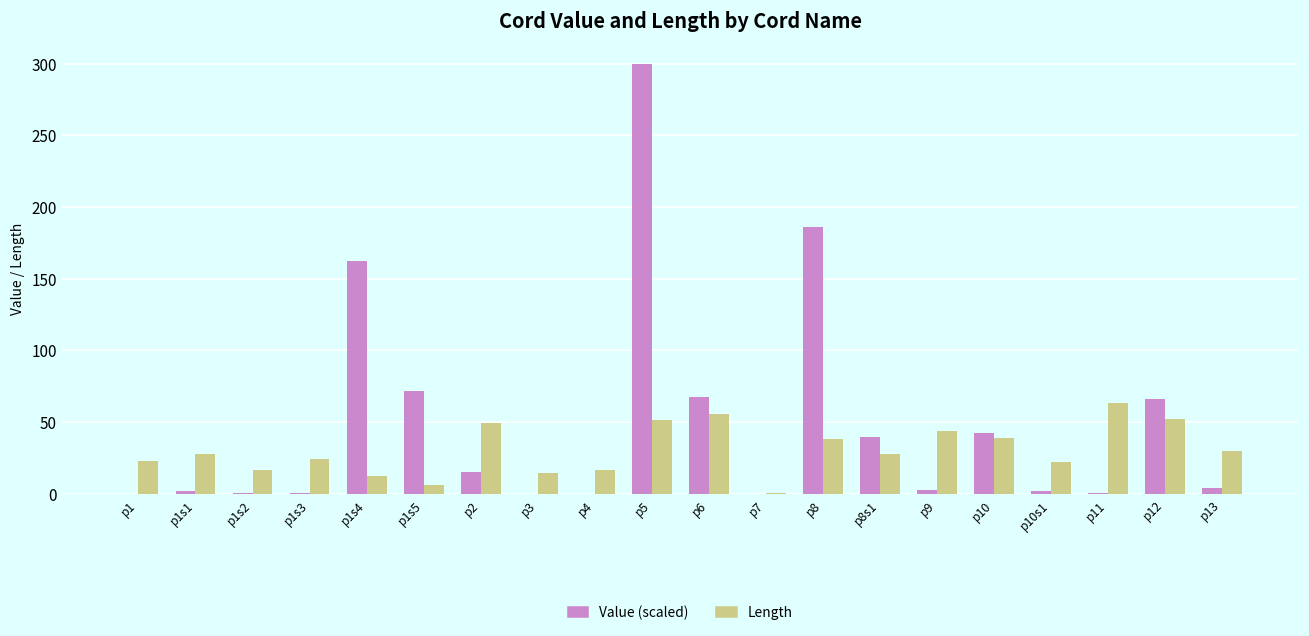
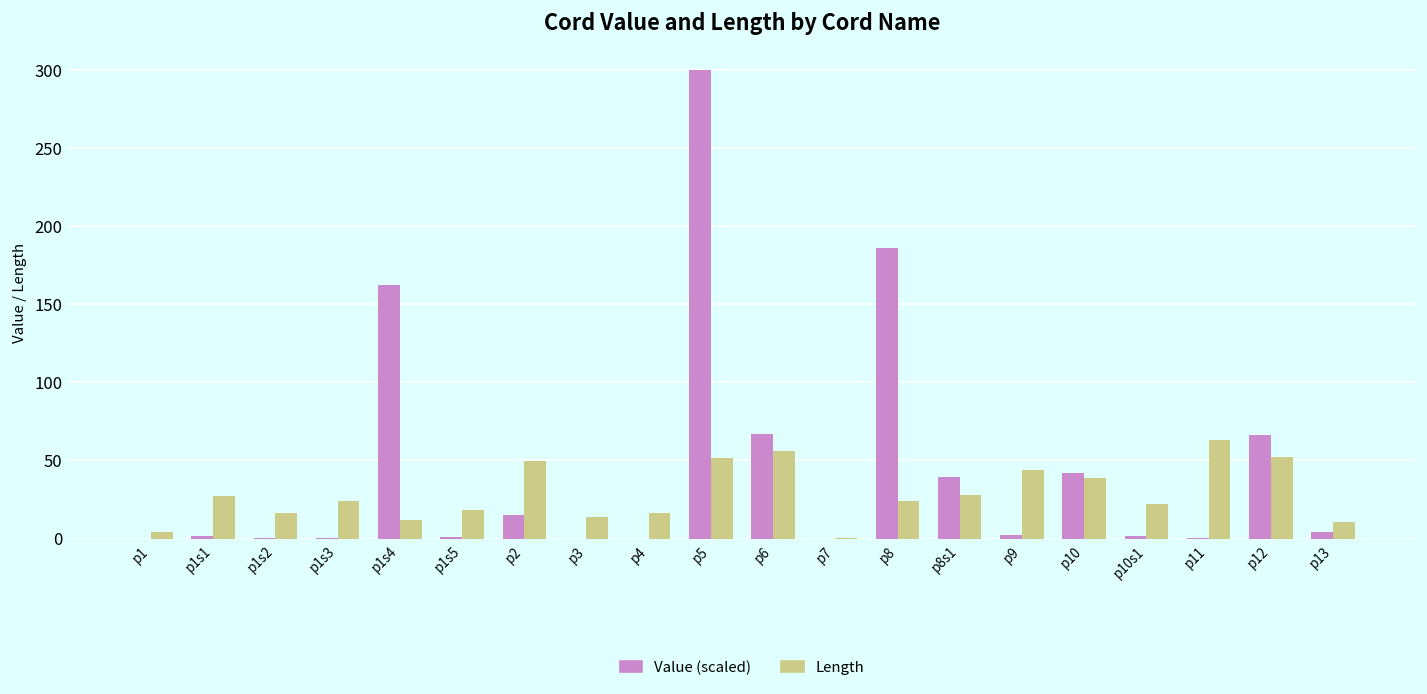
Length, p1: 23 -> 4
Value (scaled), p1s5: 72 -> 1
Length, p1s5: 6 -> 18
Length, p8: 38 -> 24
Length, p13: 30 -> 11
